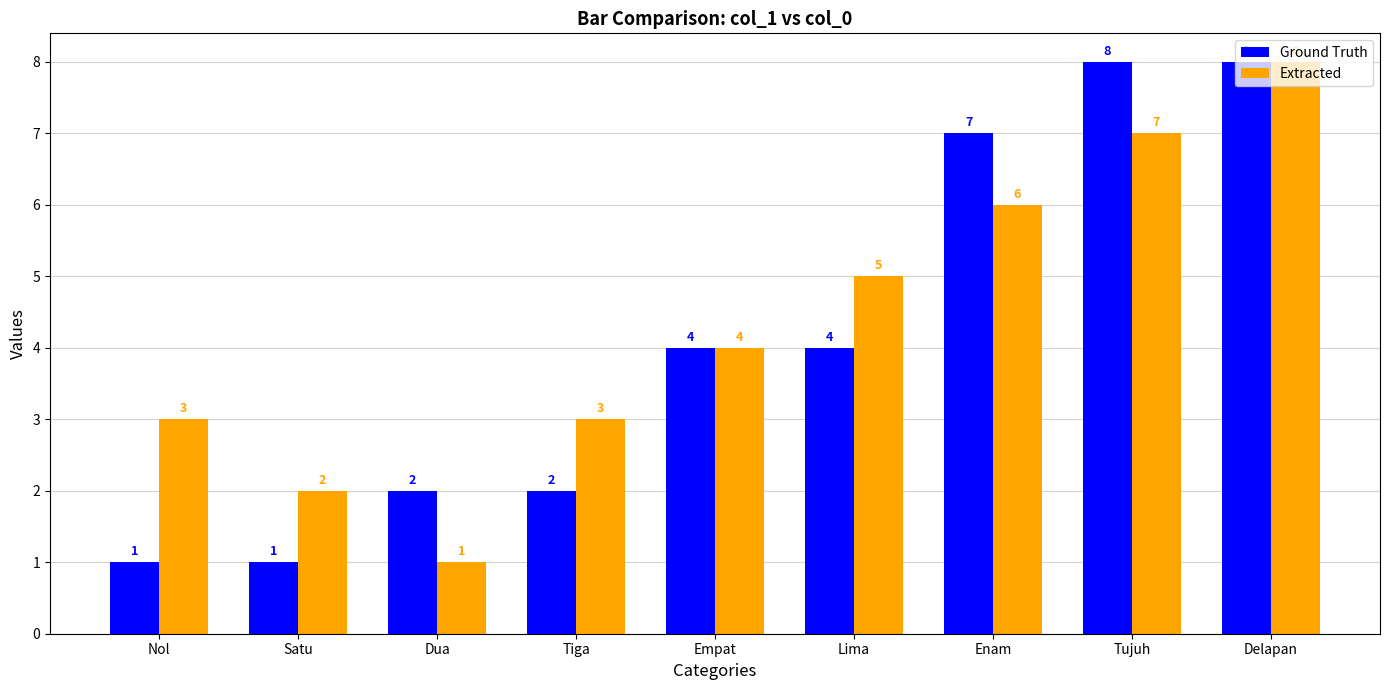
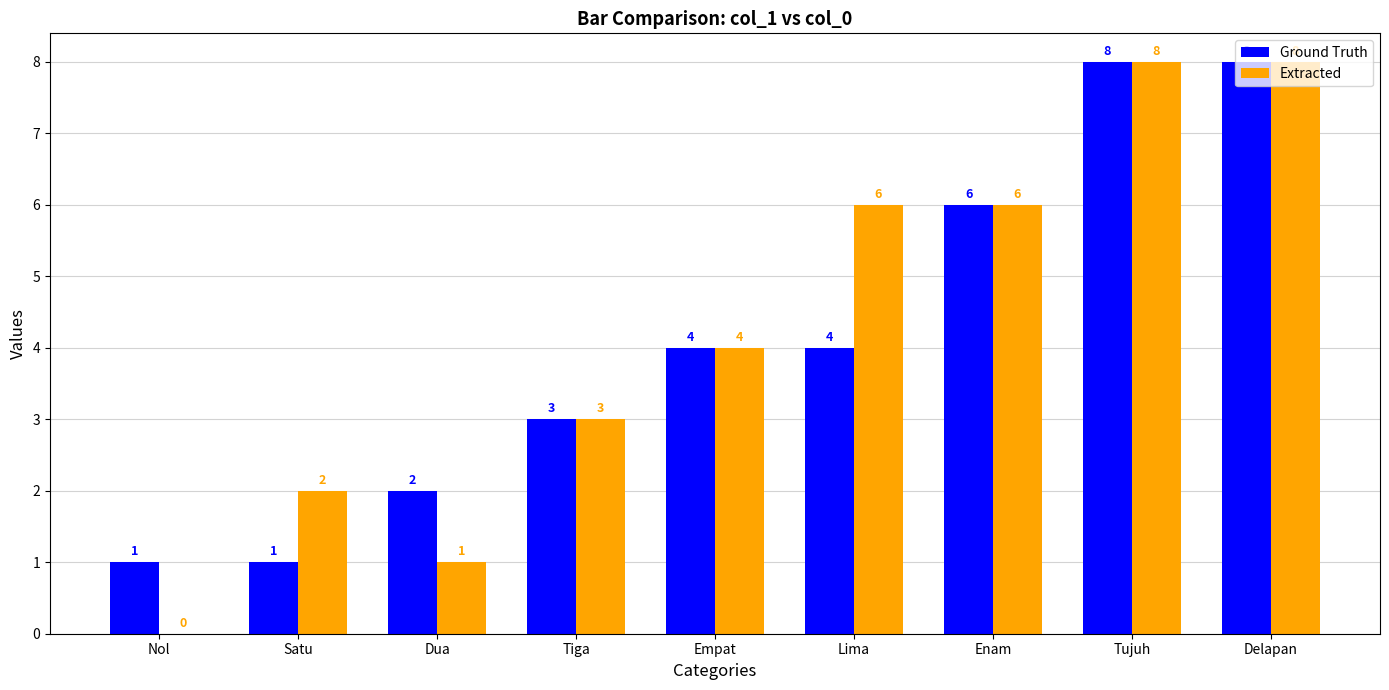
Extracted, Nol: 3 -> 0
Ground Truth, Tiga: 2 -> 3
Extracted, Lima: 5 -> 6
Ground Truth, Enam: 7 -> 6
Extracted, Tujuh: 7 -> 8
